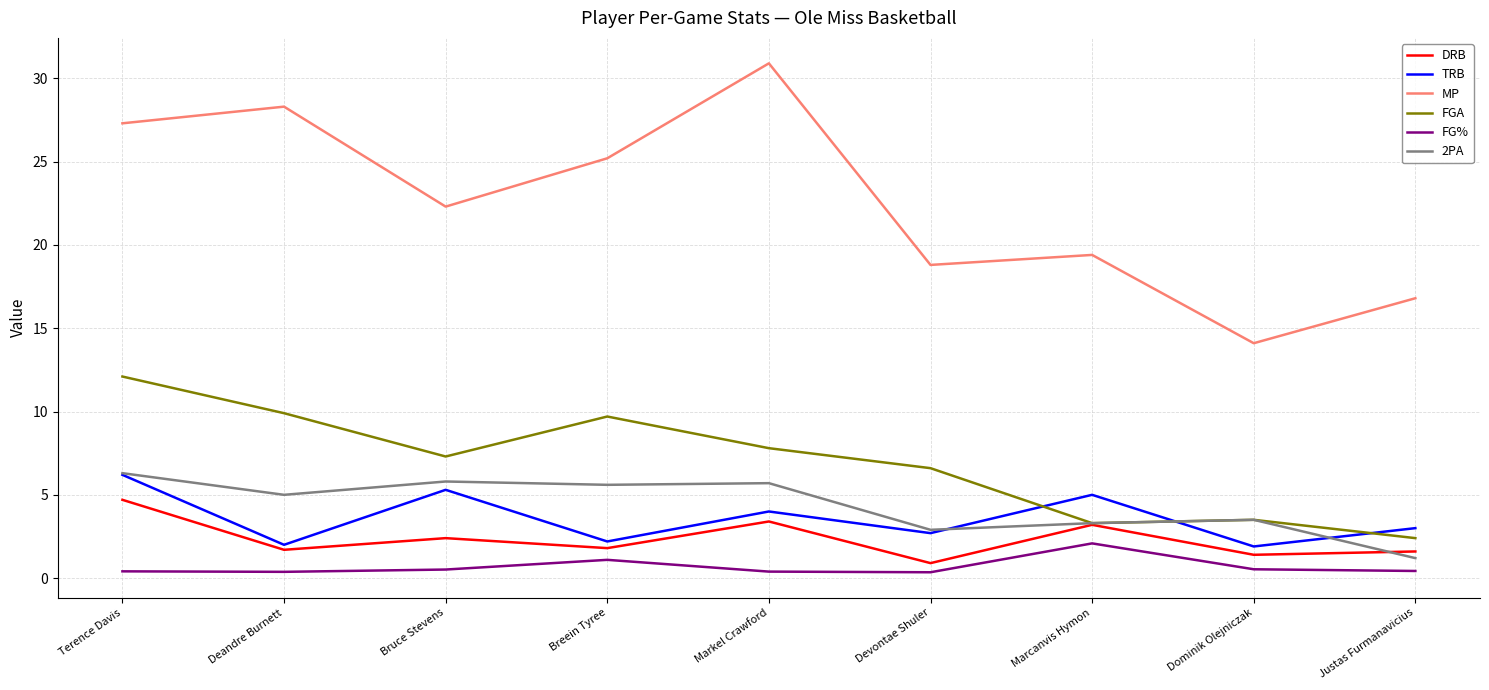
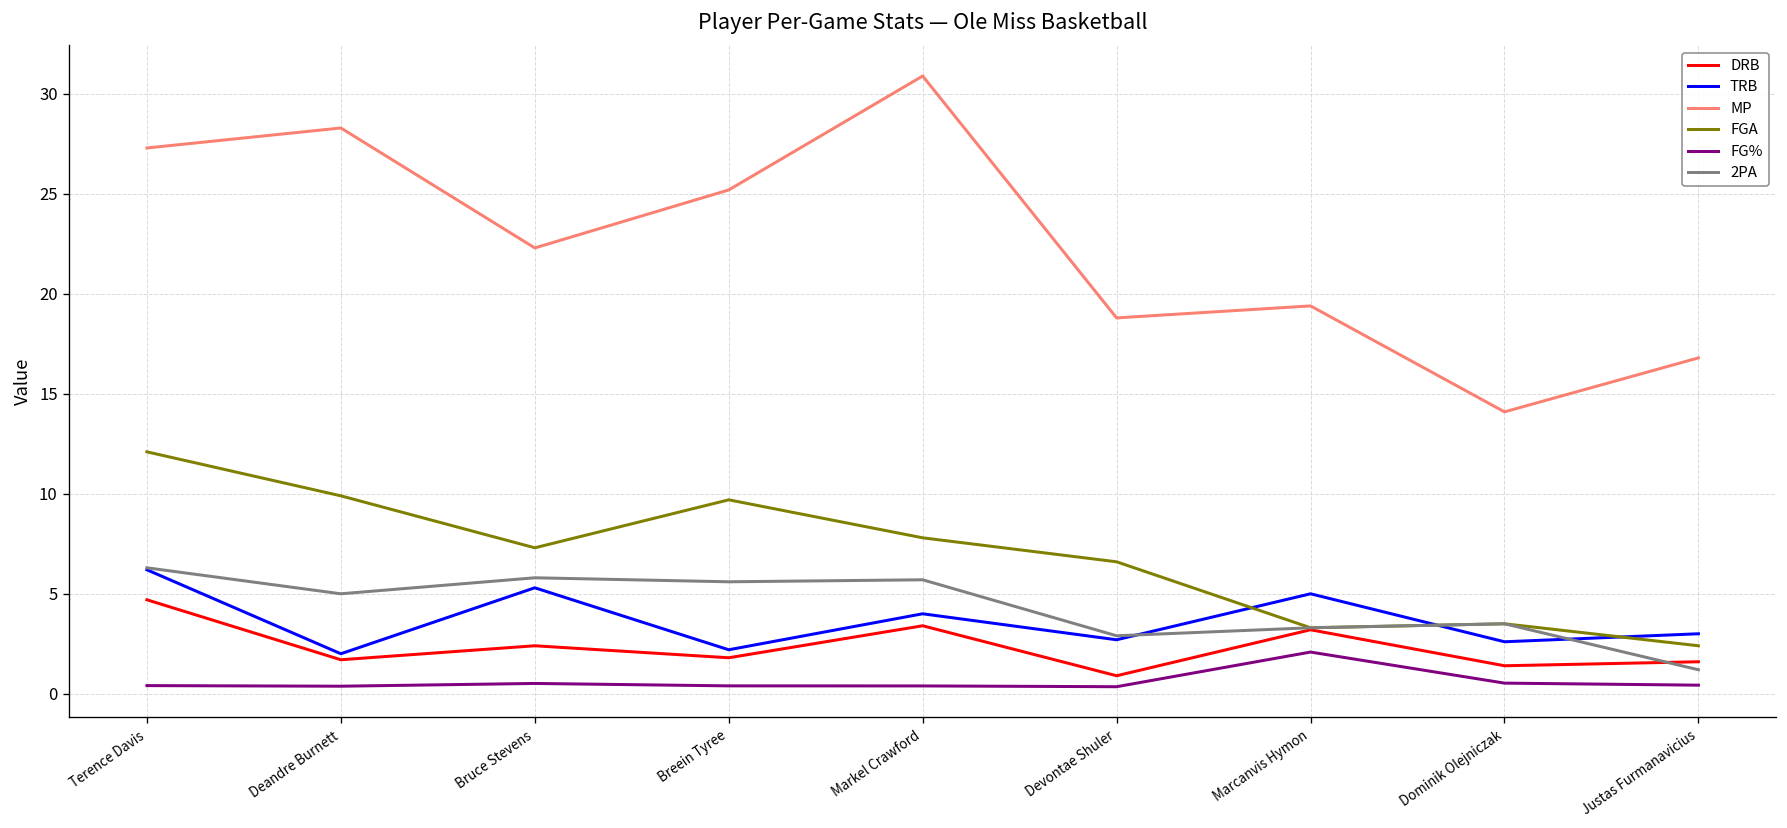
FG%, Breein Tyree: 1.1 -> 0.4
TRB, Dominik Olejniczak: 1.9 -> 2.6
